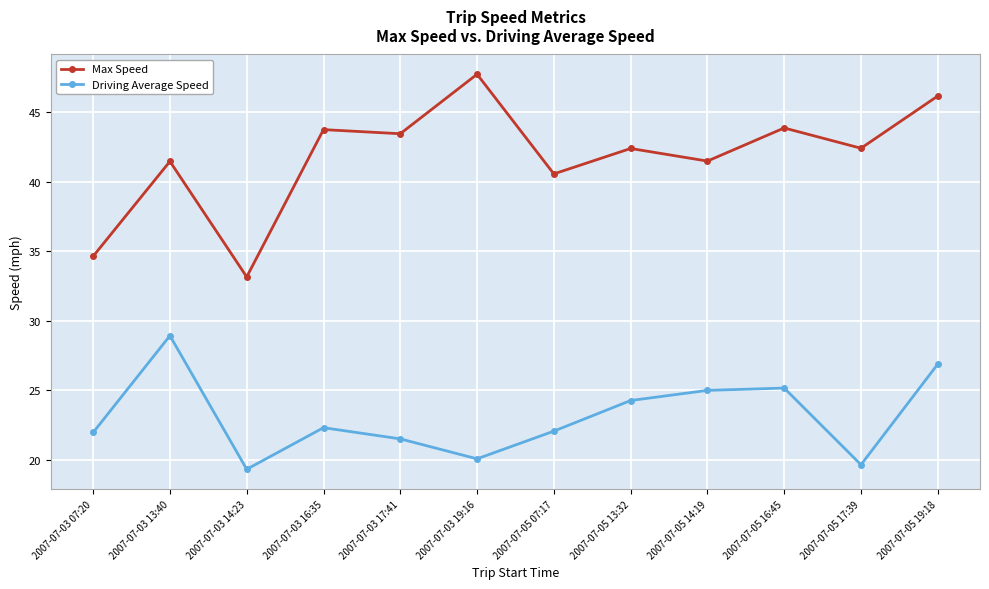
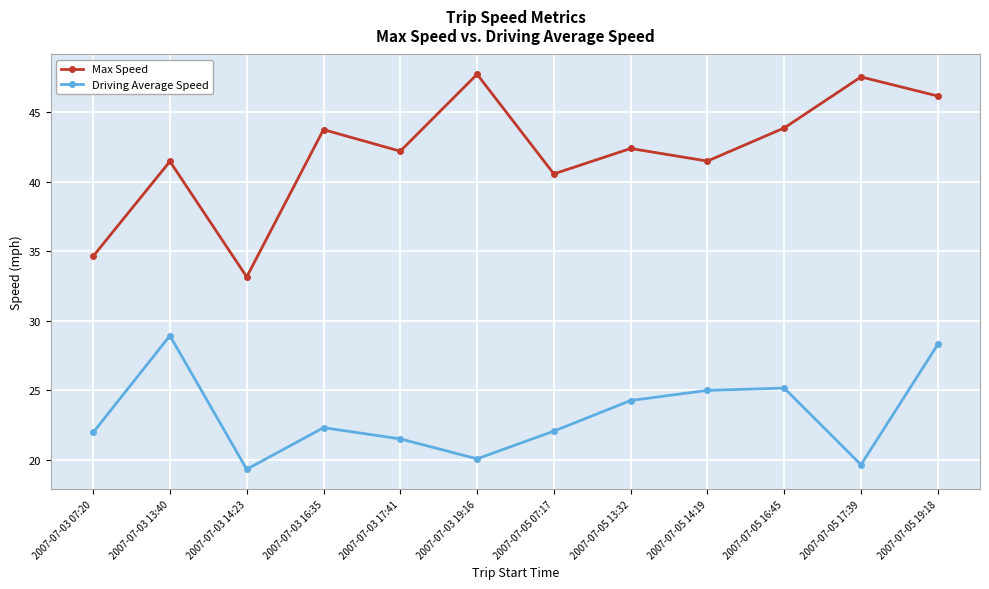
Max Speed, 2007-07-03 17:41: 43.5 -> 42.2
Max Speed, 2007-07-05 17:39: 42.4 -> 47.5
Driving Average Speed, 2007-07-05 19:18: 26.9 -> 28.3
